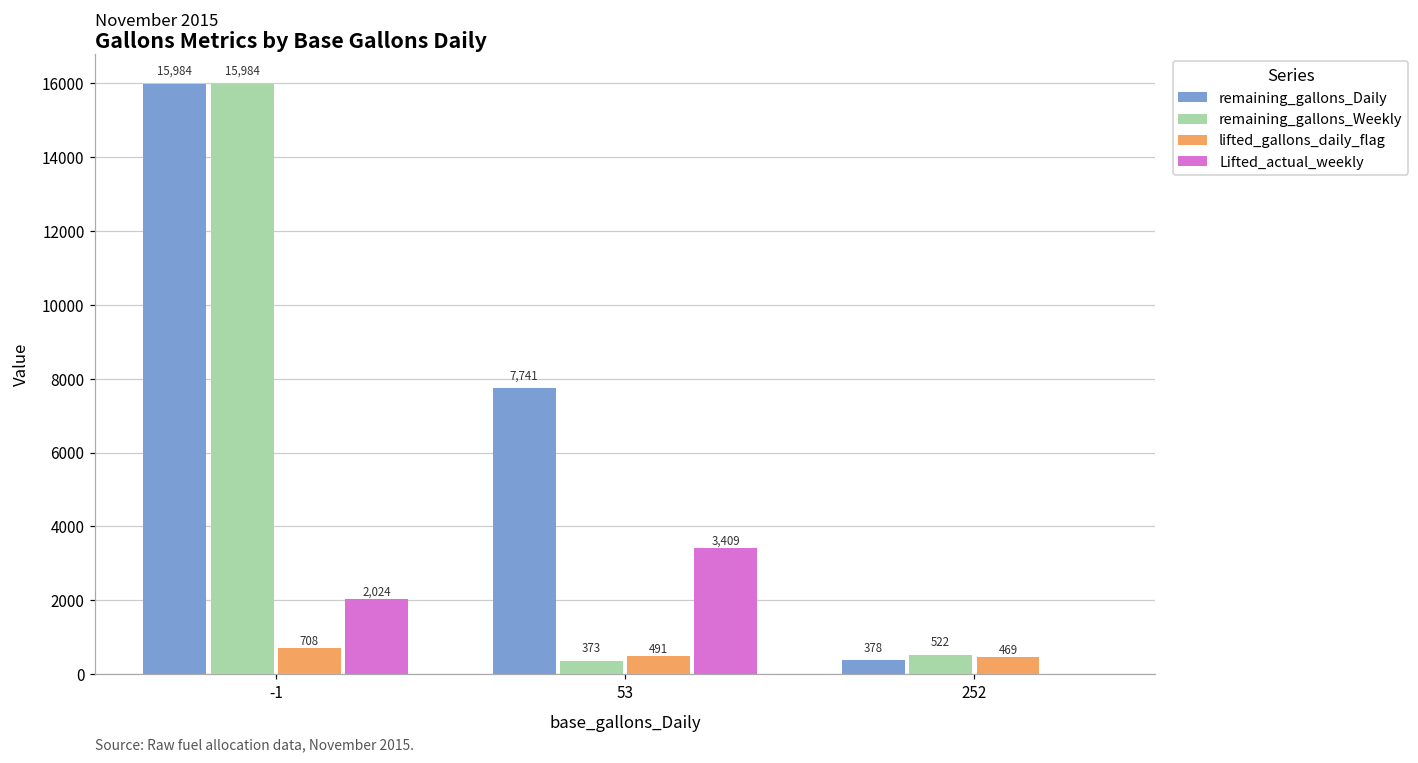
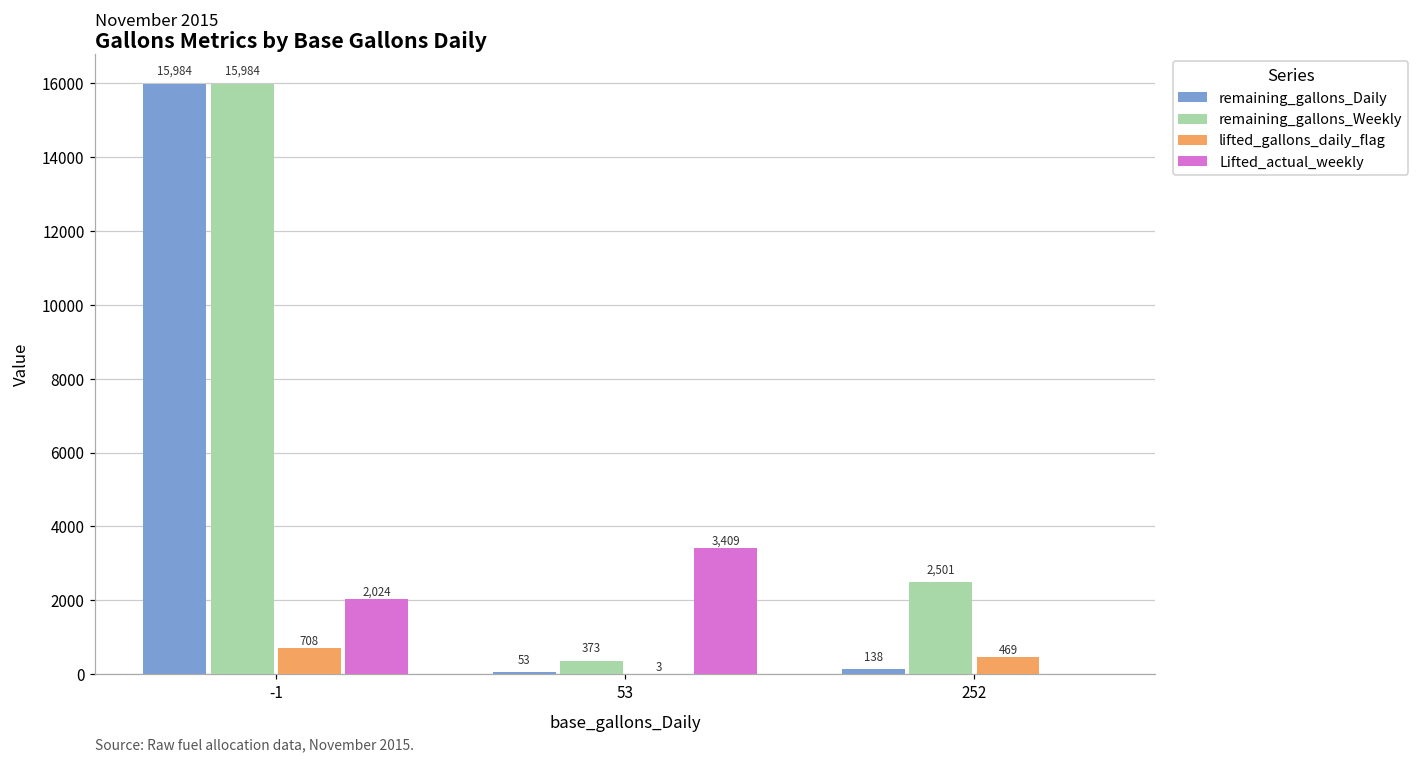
remaining_gallons_Daily, 53: 7,741 -> 53
lifted_gallons_daily_flag, 53: 491 -> 3
remaining_gallons_Daily, 252: 378 -> 138
remaining_gallons_Weekly, 252: 522 -> 2,501
